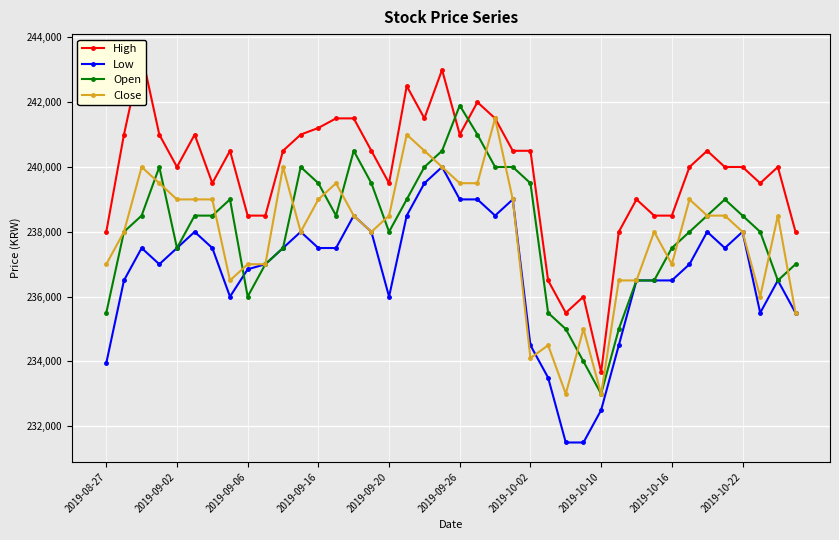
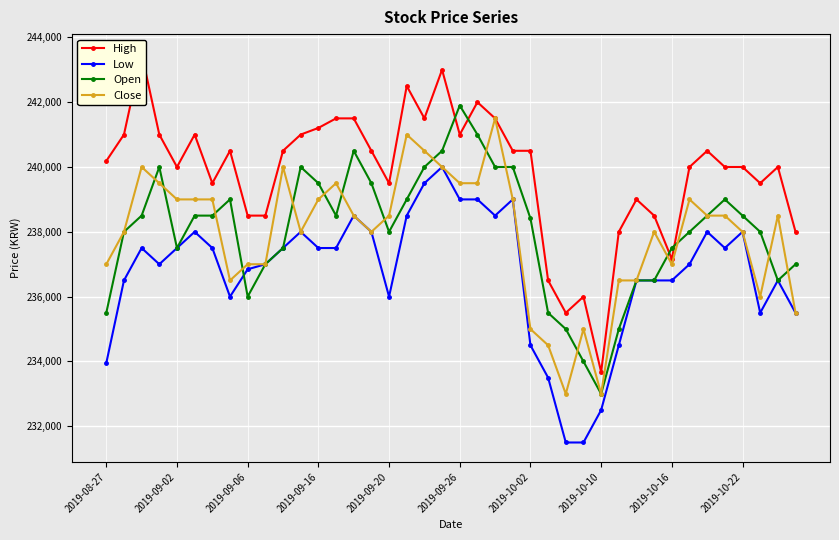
High, 2019-08-27: 238,000 -> 240,200
Open, 2019-10-02: 239,500 -> 238,400
Close, 2019-10-02: 234,100 -> 235,000
High, 2019-10-16: 238,500 -> 237,200
